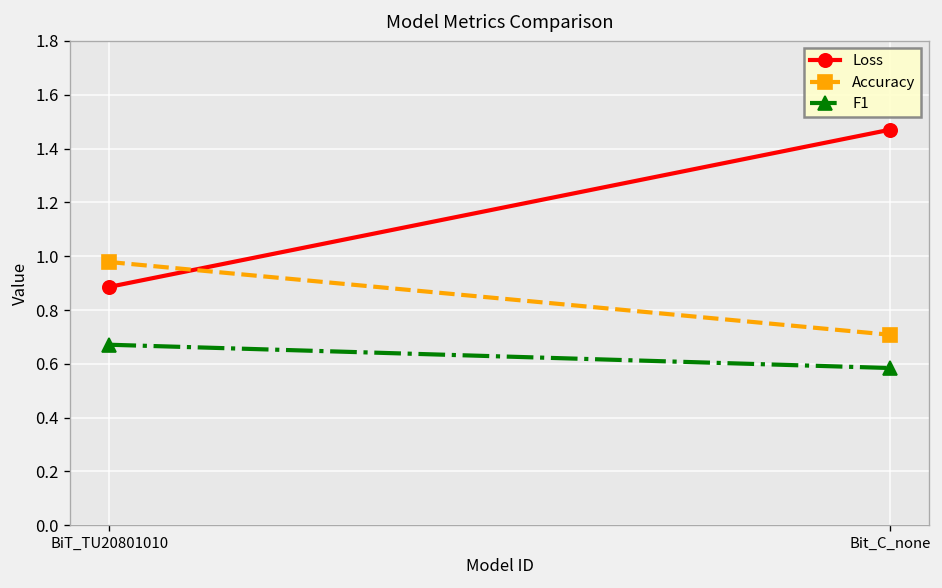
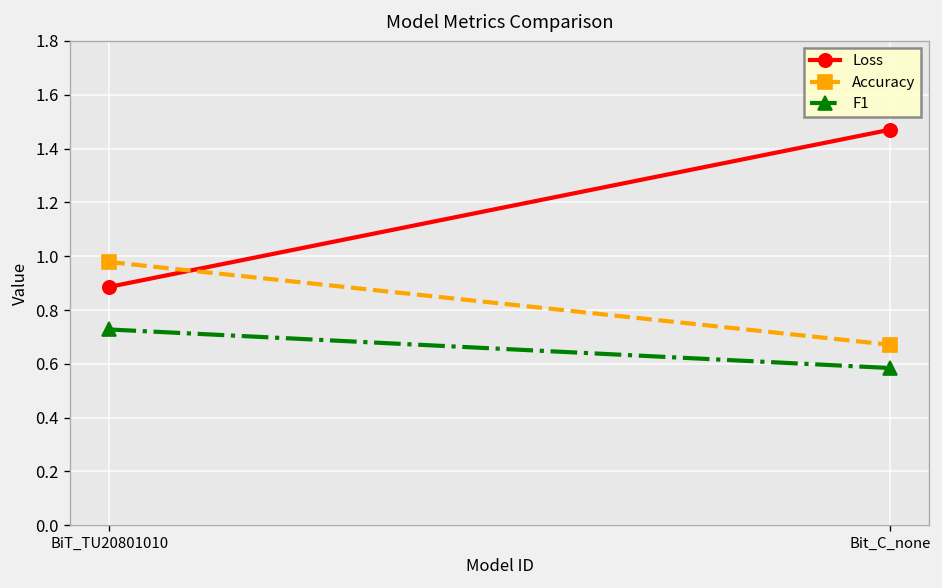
F1, BiT_TU20801010: 0.67 -> 0.73
Accuracy, Bit_C_none: 0.71 -> 0.67
